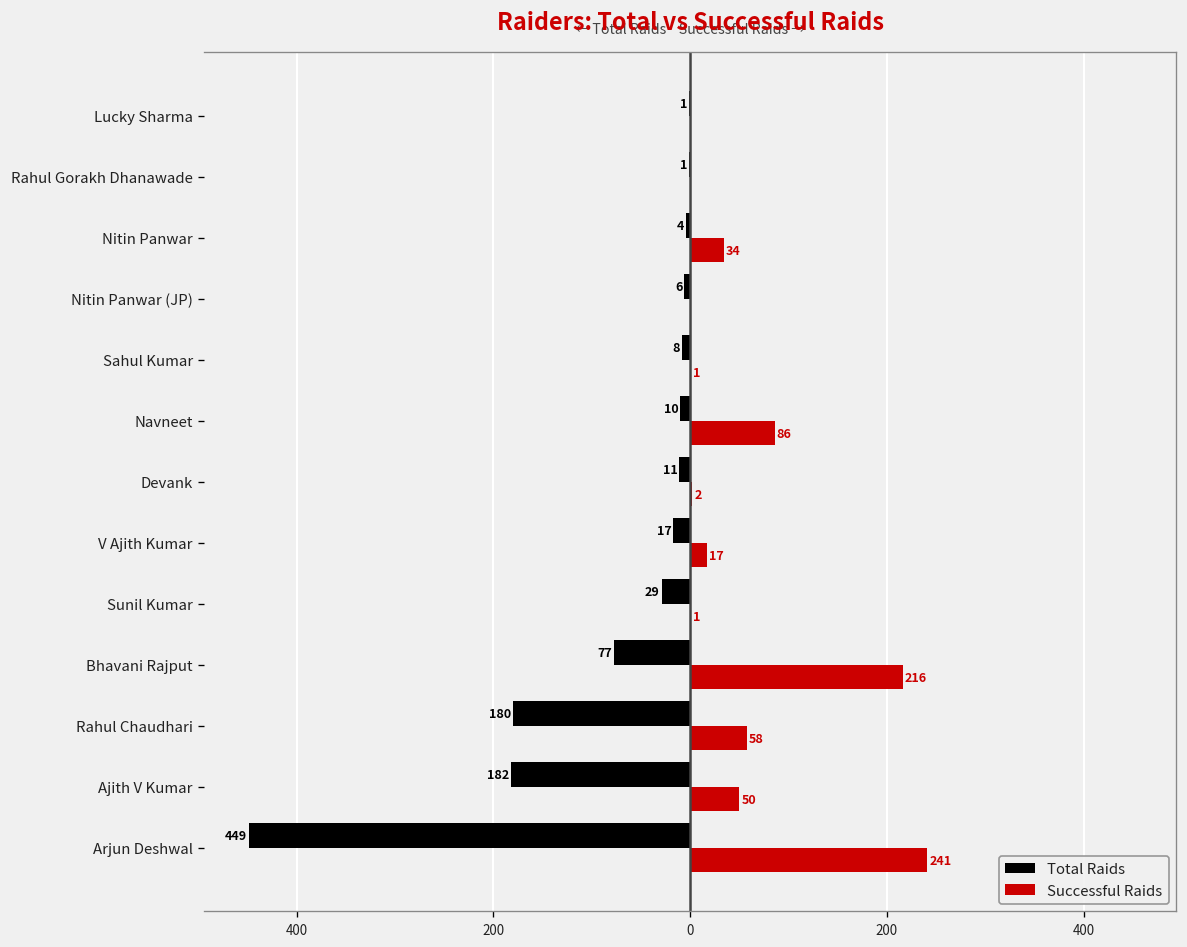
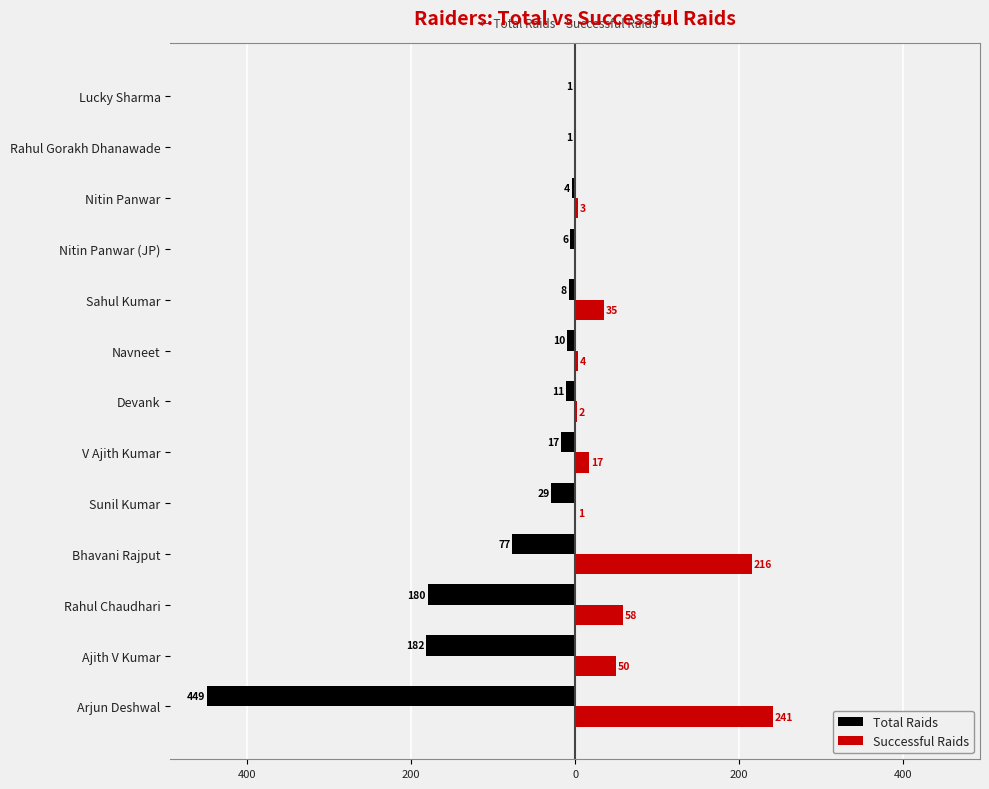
Successful Raids, Nitin Panwar: 34 -> 3
Successful Raids, Sahul Kumar: 1 -> 35
Successful Raids, Navneet: 86 -> 4
